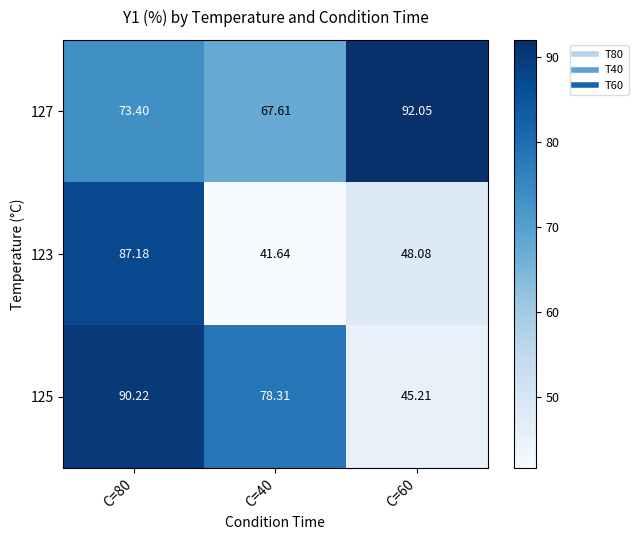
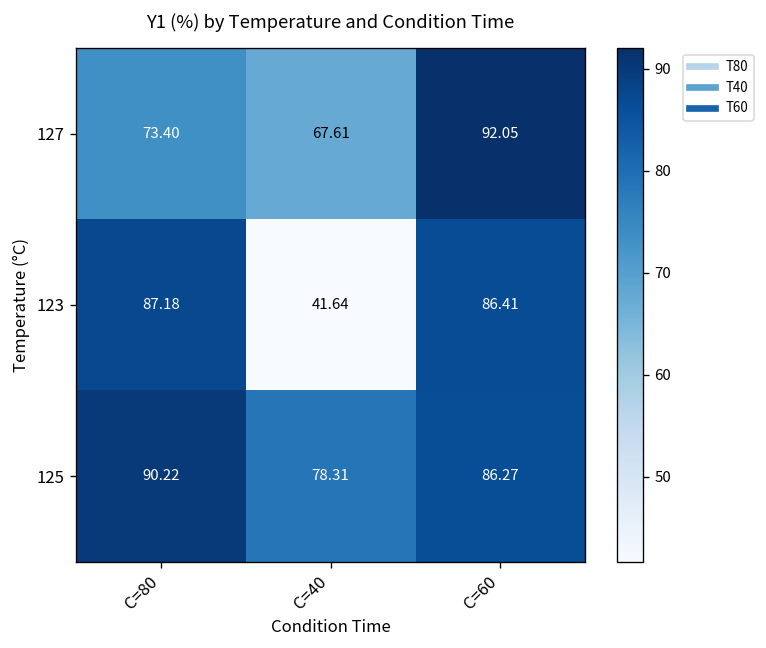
123, C=60: 48.08 -> 86.41
125, C=60: 45.21 -> 86.27
